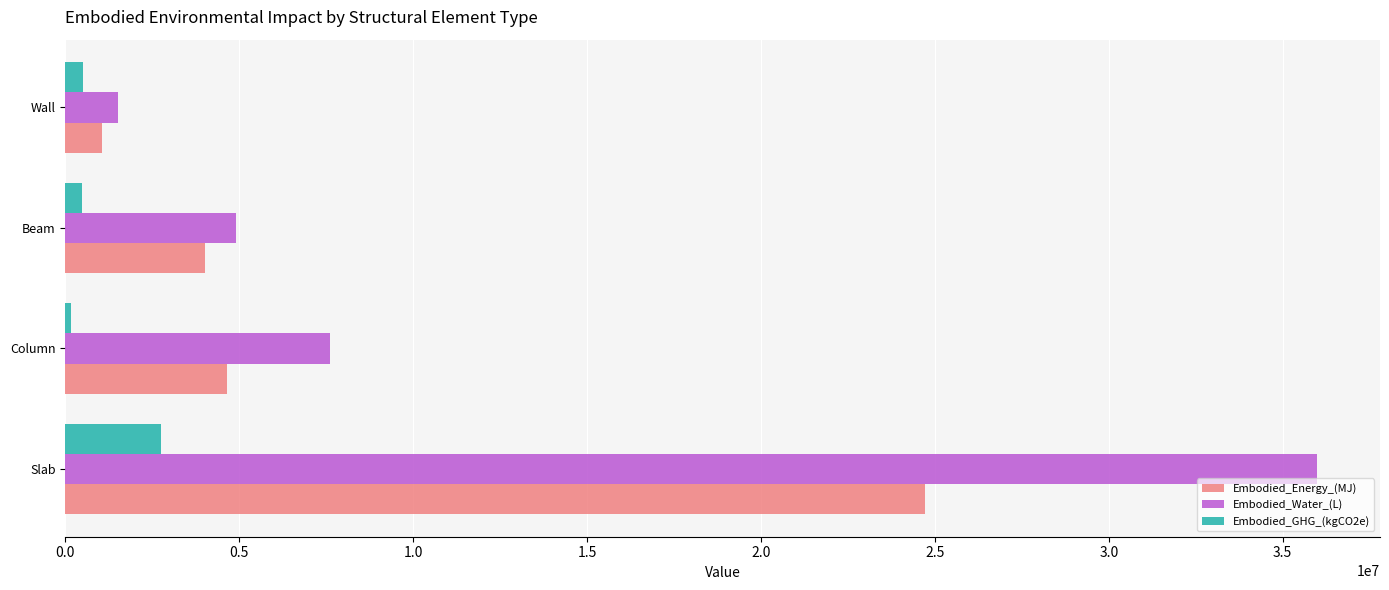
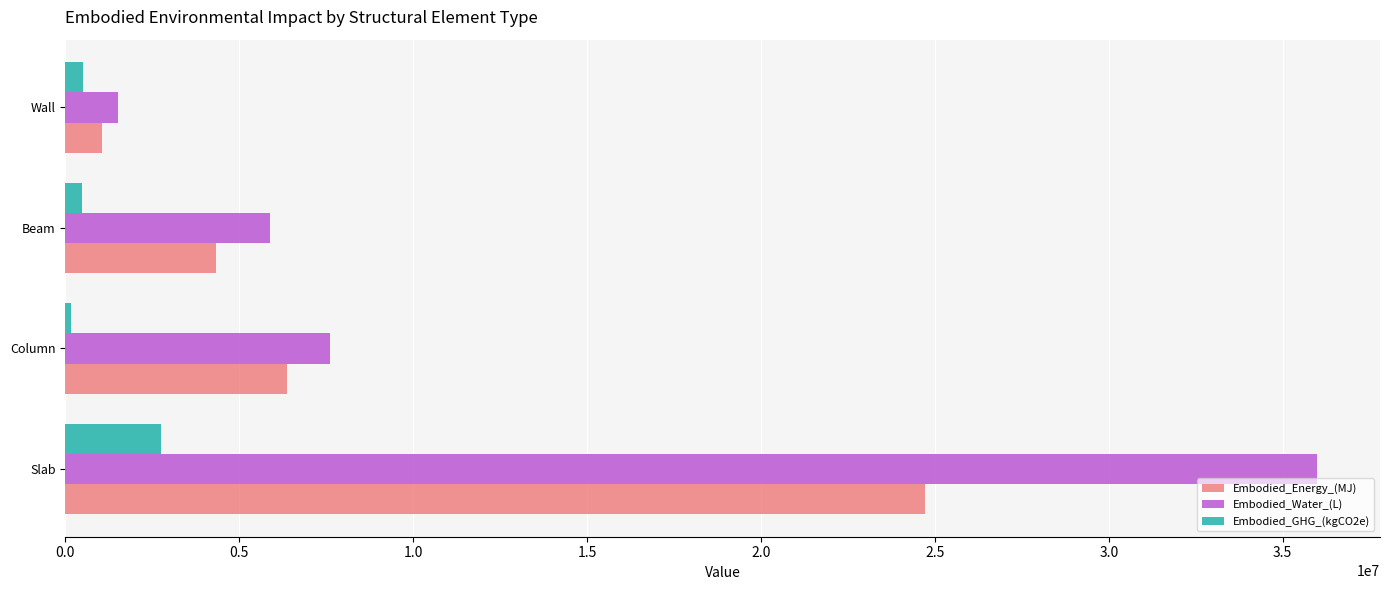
Embodied_Water_(L), Beam: 4900000 -> 5900000
Embodied_Energy_(MJ), Beam: 4000000 -> 4300000
Embodied_Energy_(MJ), Column: 4600000 -> 6400000
